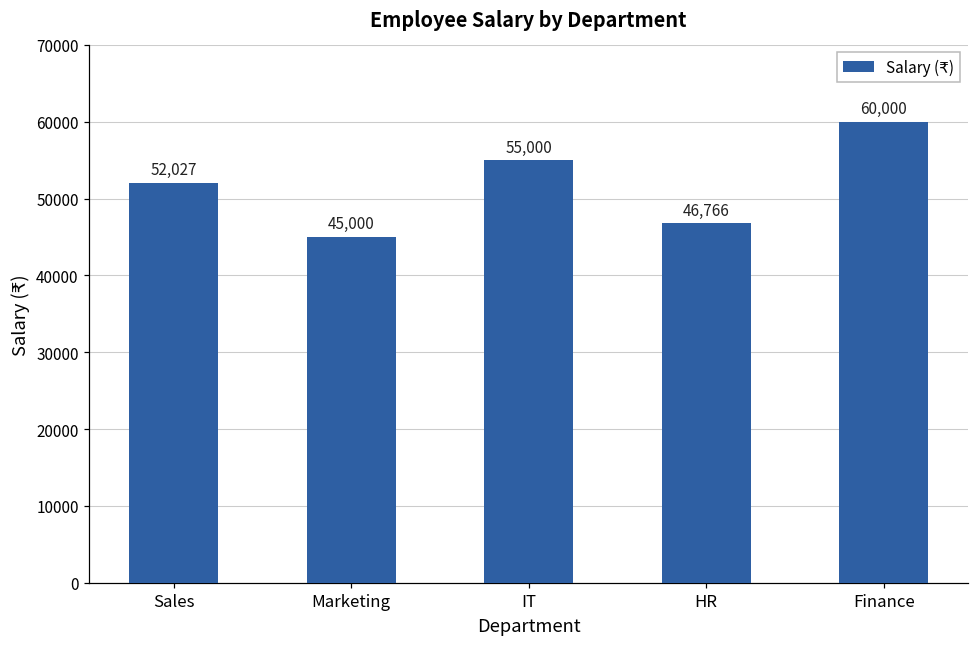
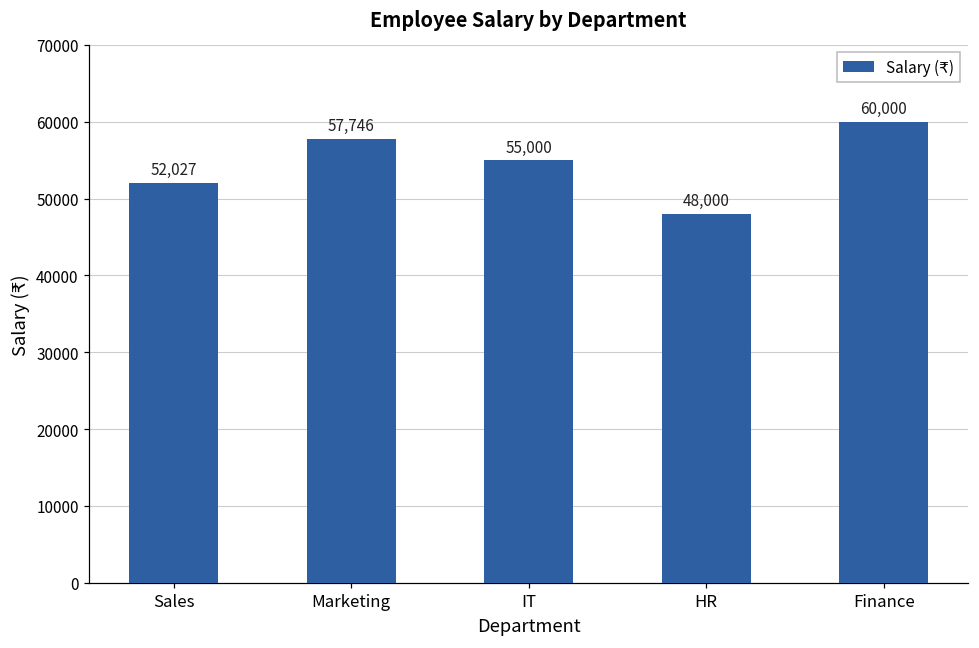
Marketing: 45,000 -> 57,746
HR: 46,766 -> 48,000
